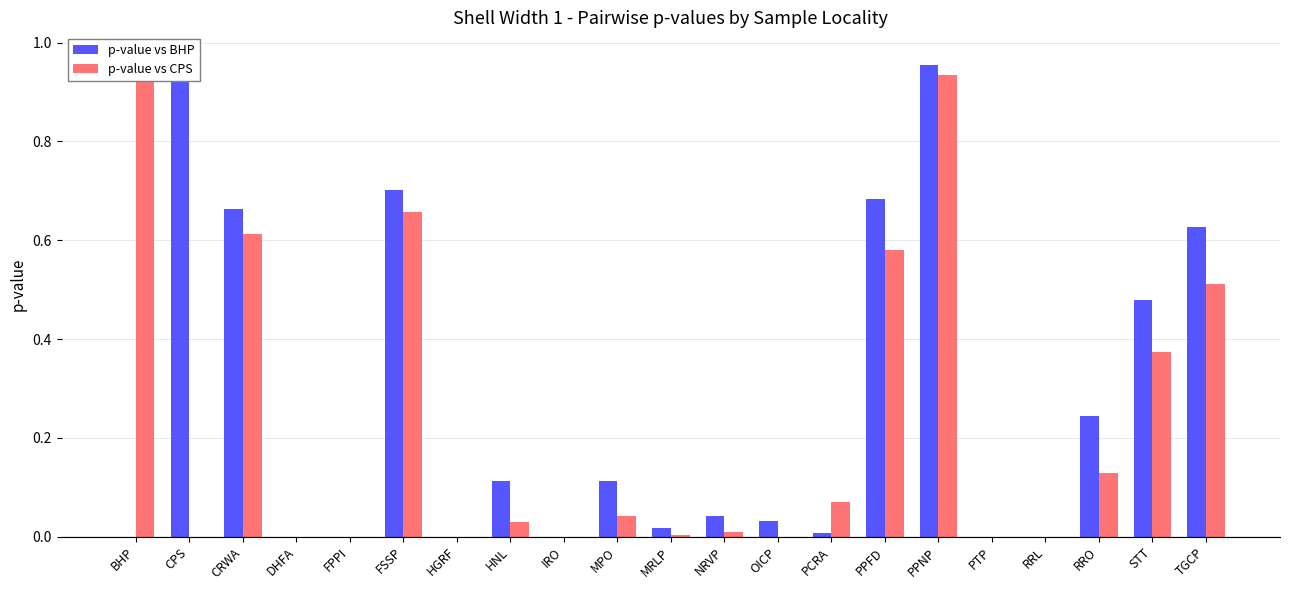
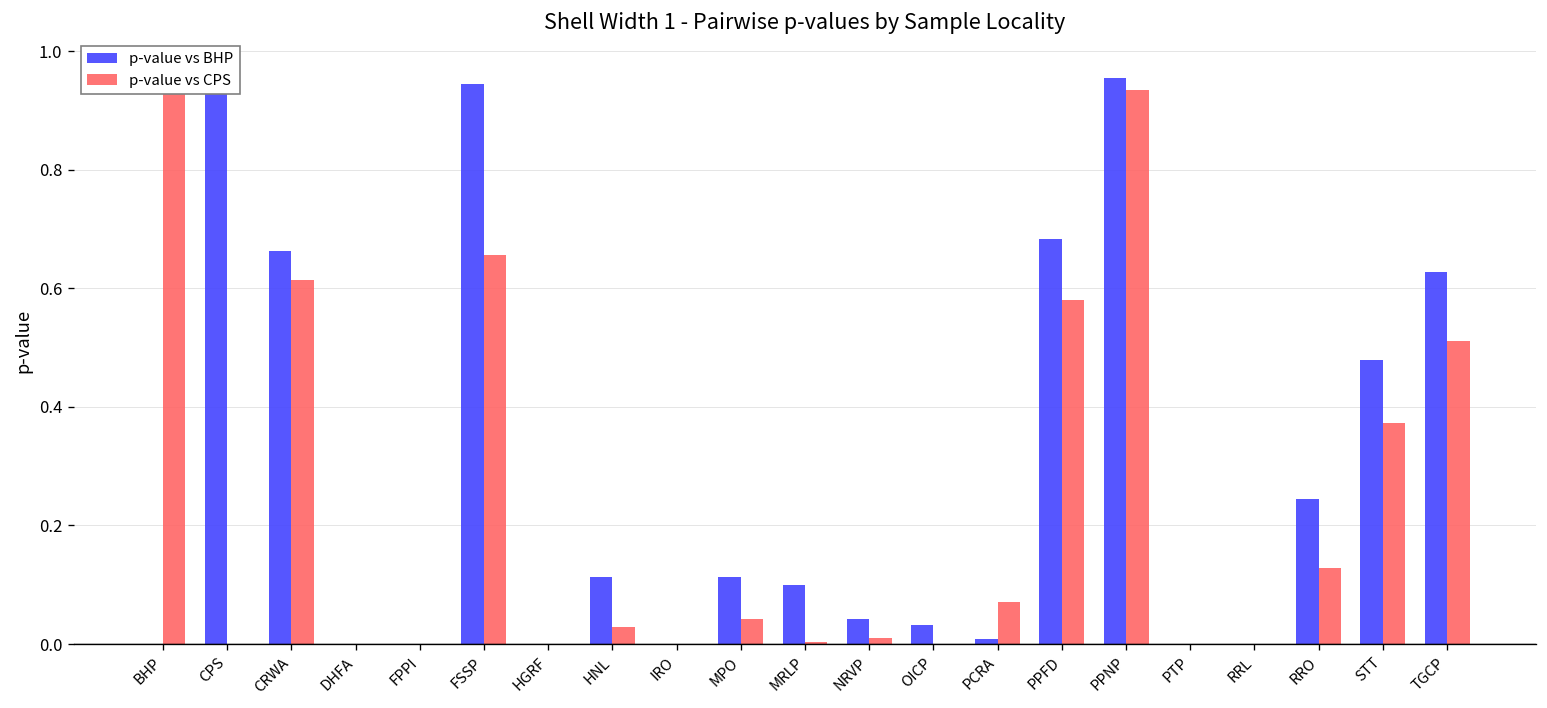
p-value vs BHP, FSSP: 0.70 -> 0.94
p-value vs BHP, MRLP: 0.02 -> 0.10
